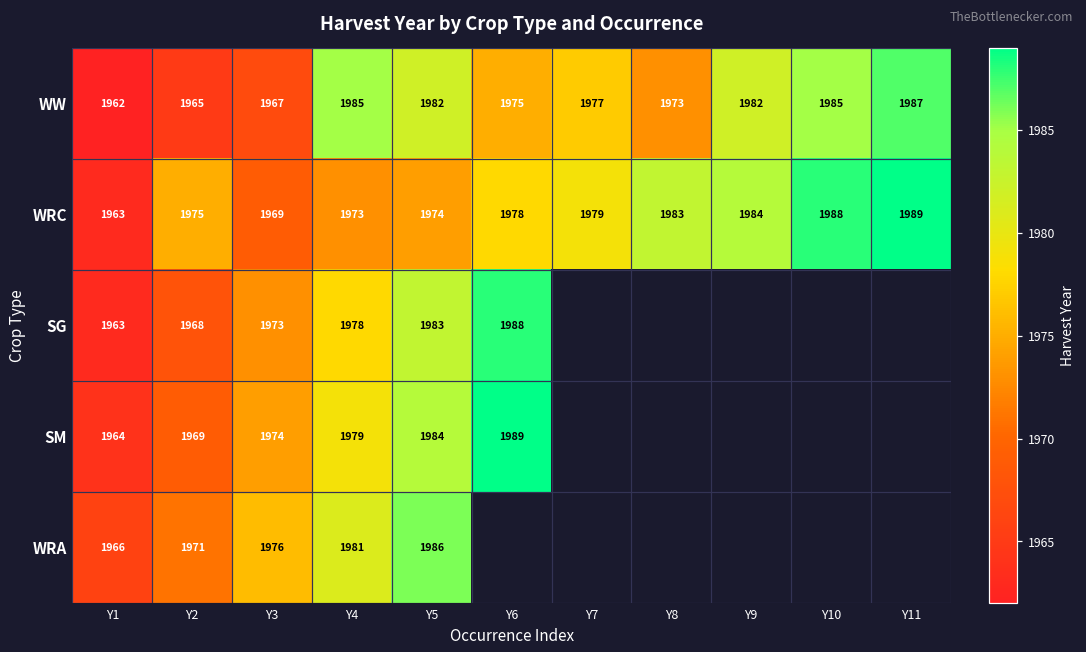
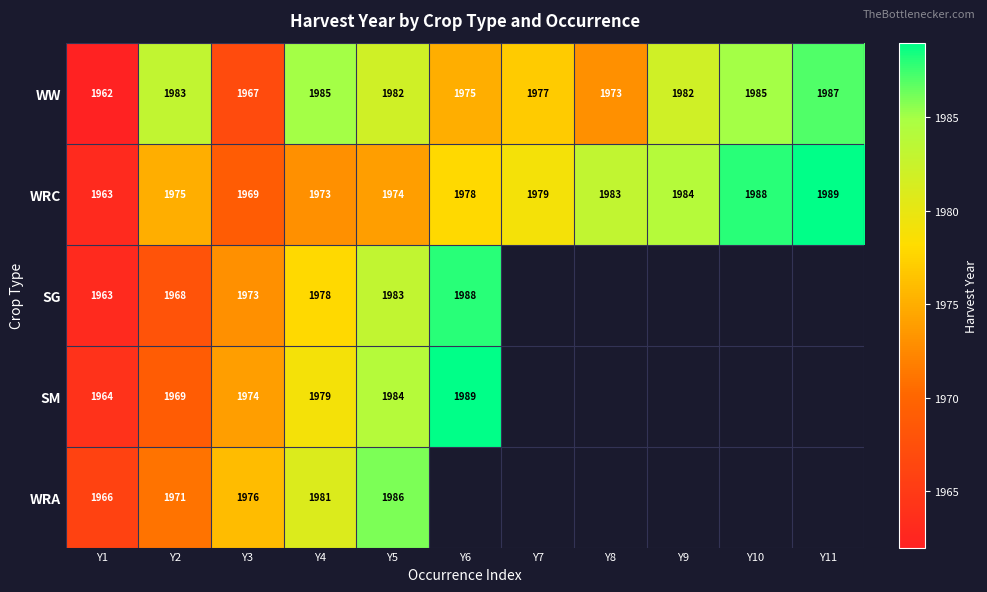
WW, Y2: 1965 -> 1983
